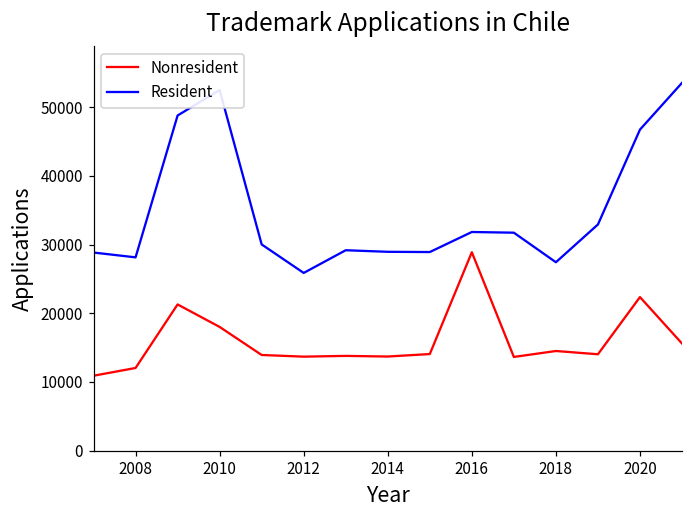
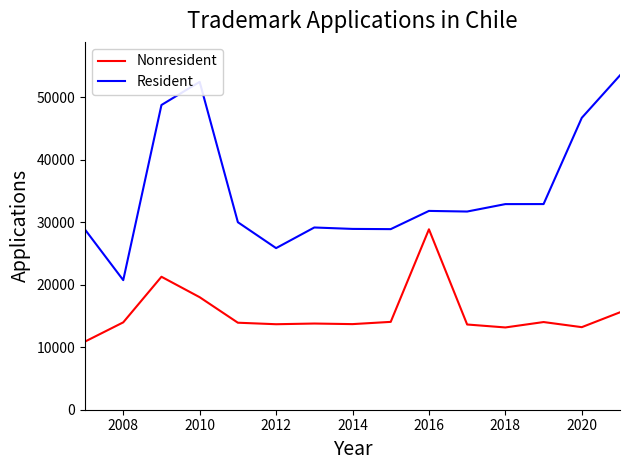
Nonresident, 2008: 12000 -> 14000
Resident, 2008: 28000 -> 21000
Nonresident, 2018: 15000 -> 13000
Resident, 2018: 27000 -> 33000
Nonresident, 2020: 22000 -> 13000
